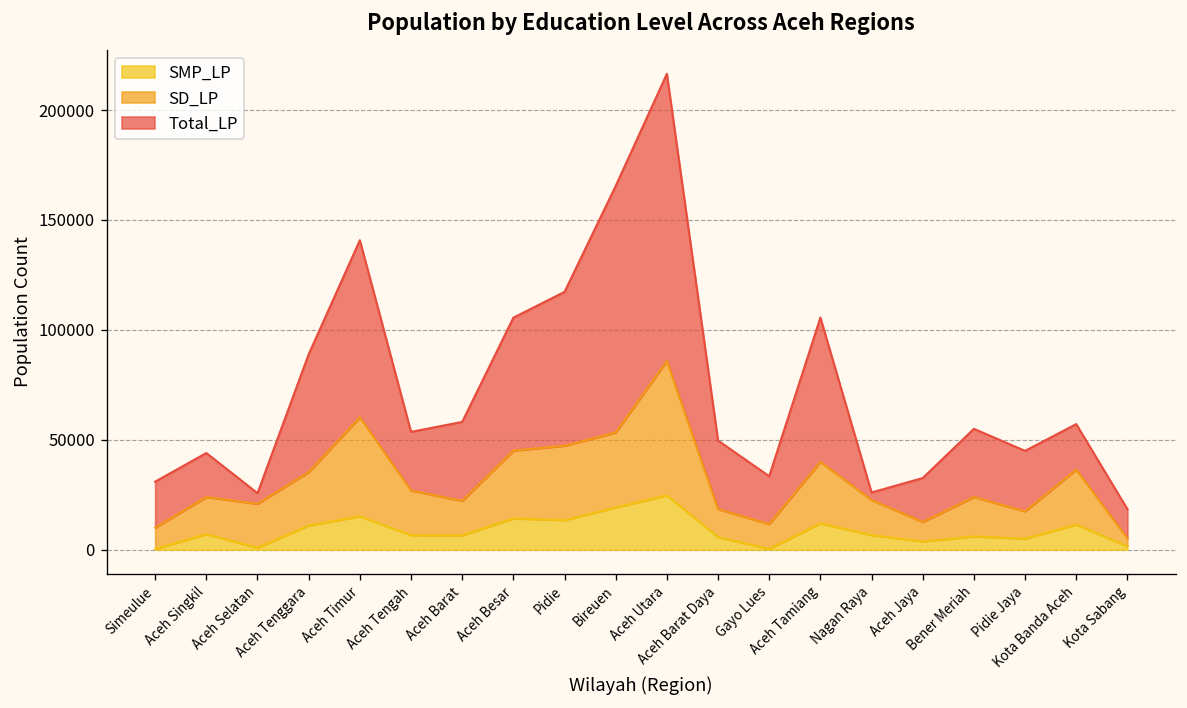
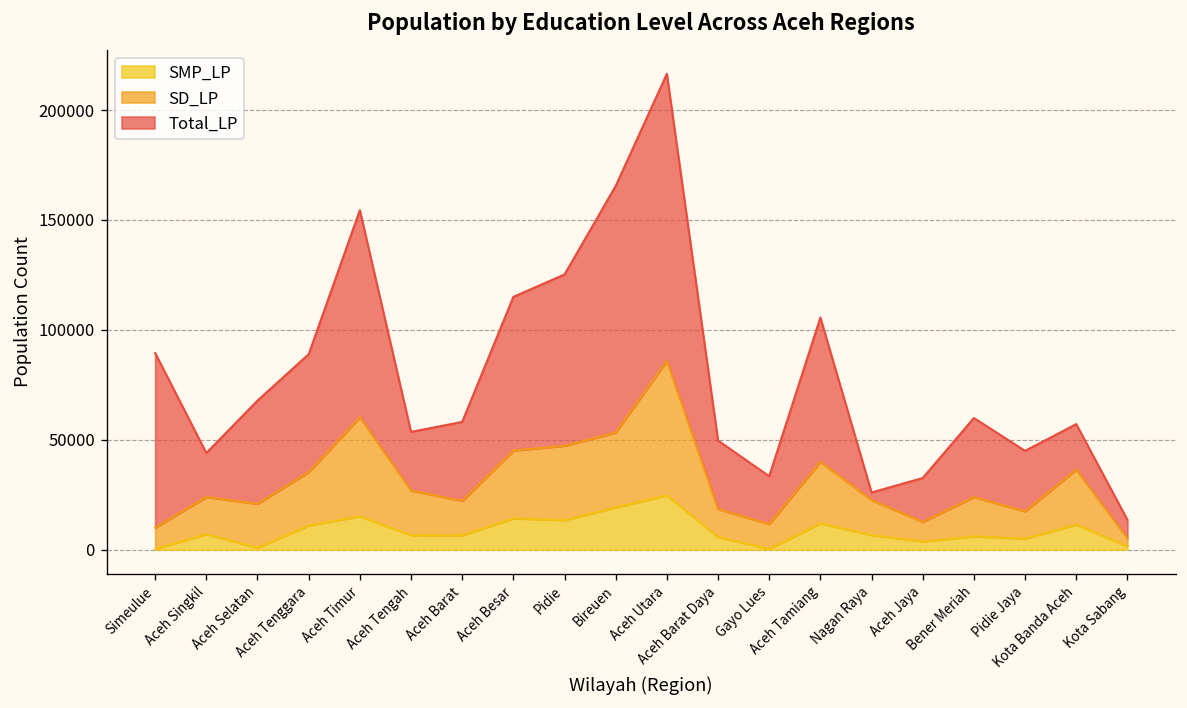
Total_LP, Simeulue: 21000 -> 79000
Total_LP, Aceh Selatan: 5000 -> 47000
Total_LP, Aceh Timur: 81000 -> 94000
Total_LP, Aceh Besar: 60000 -> 70000
Total_LP, Pidie: 70000 -> 78000
Total_LP, Bener Meriah: 31000 -> 36000
Total_LP, Kota Sabang: 13000 -> 8000
